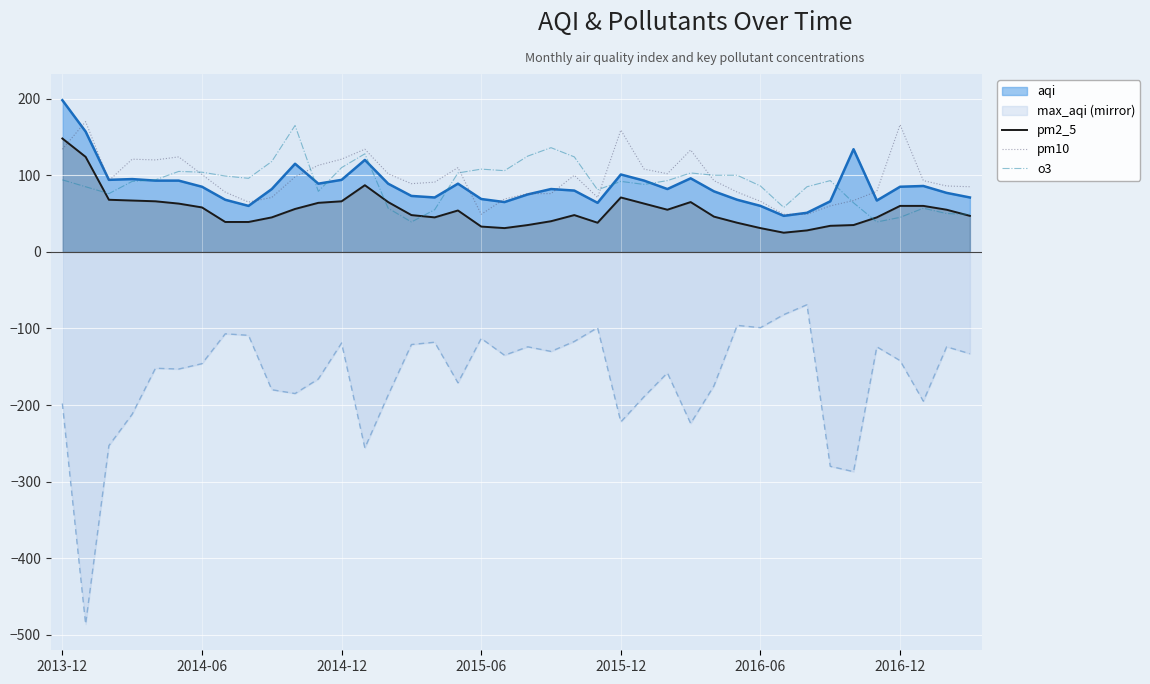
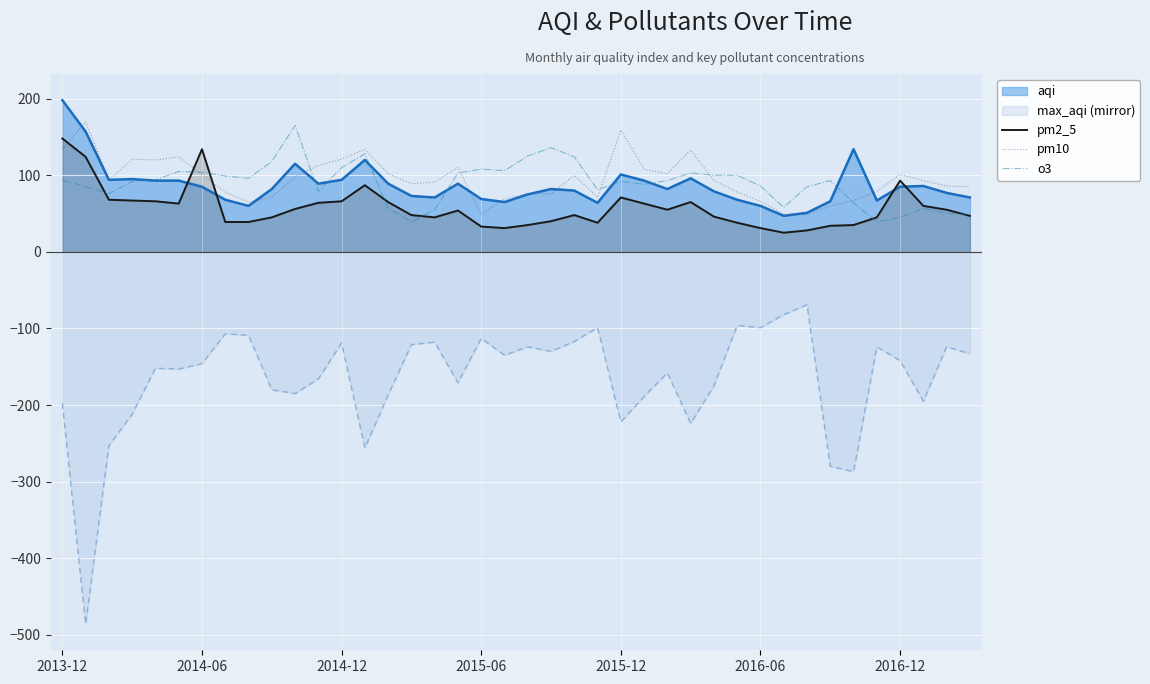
pm2_5, 2014-06: 60 -> 130
pm2_5, 2016-12: 60 -> 90
pm10, 2016-12: 170 -> 100
